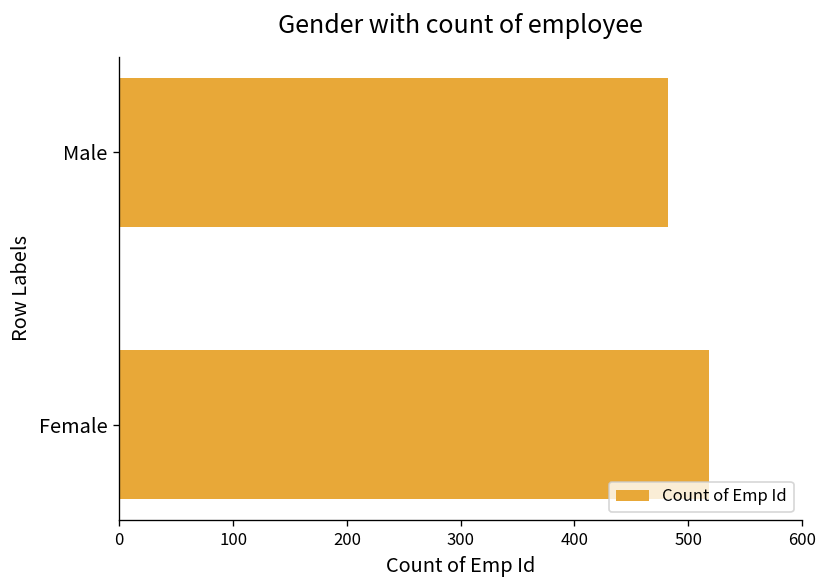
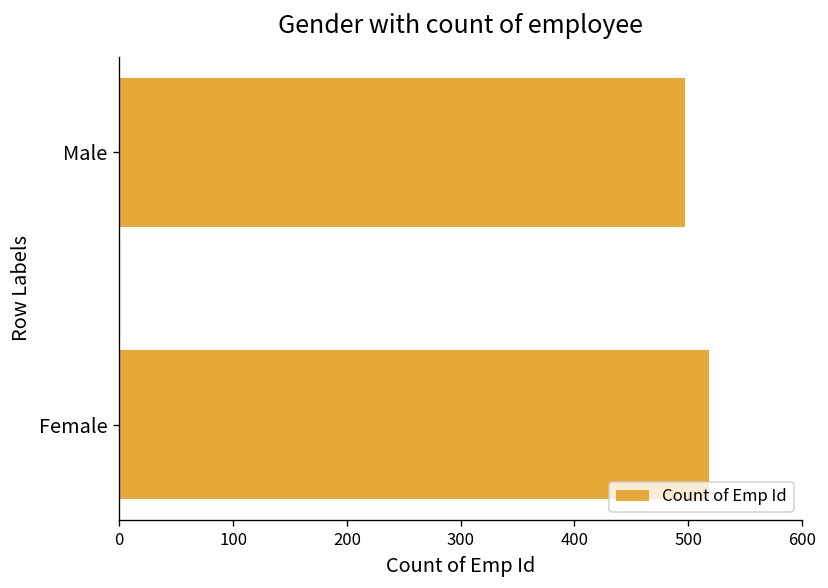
Male: 480 -> 500
